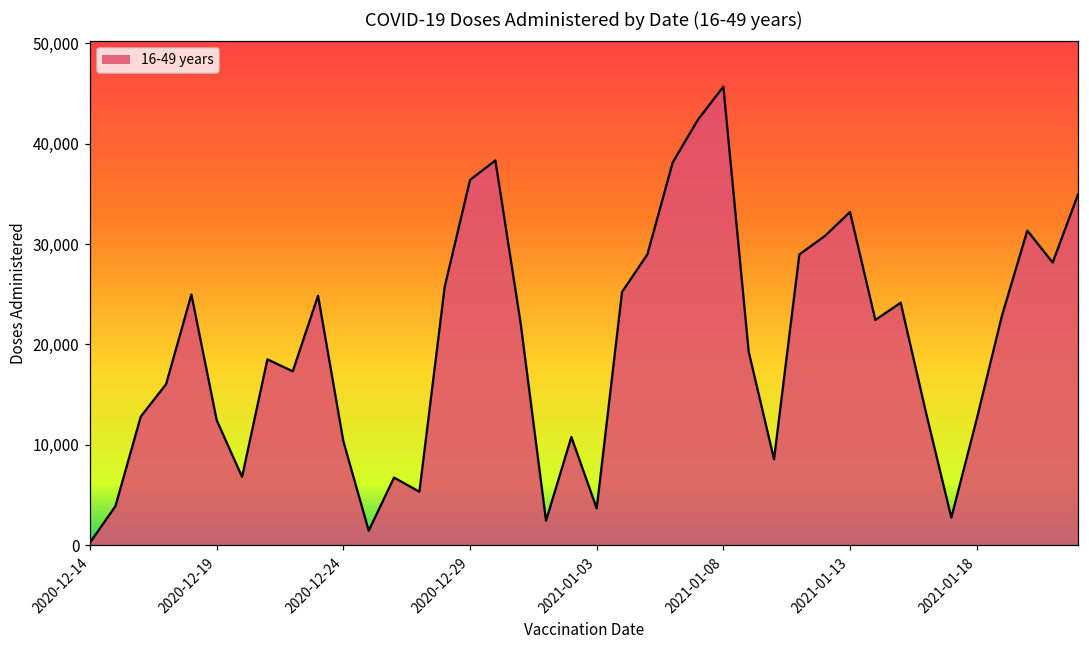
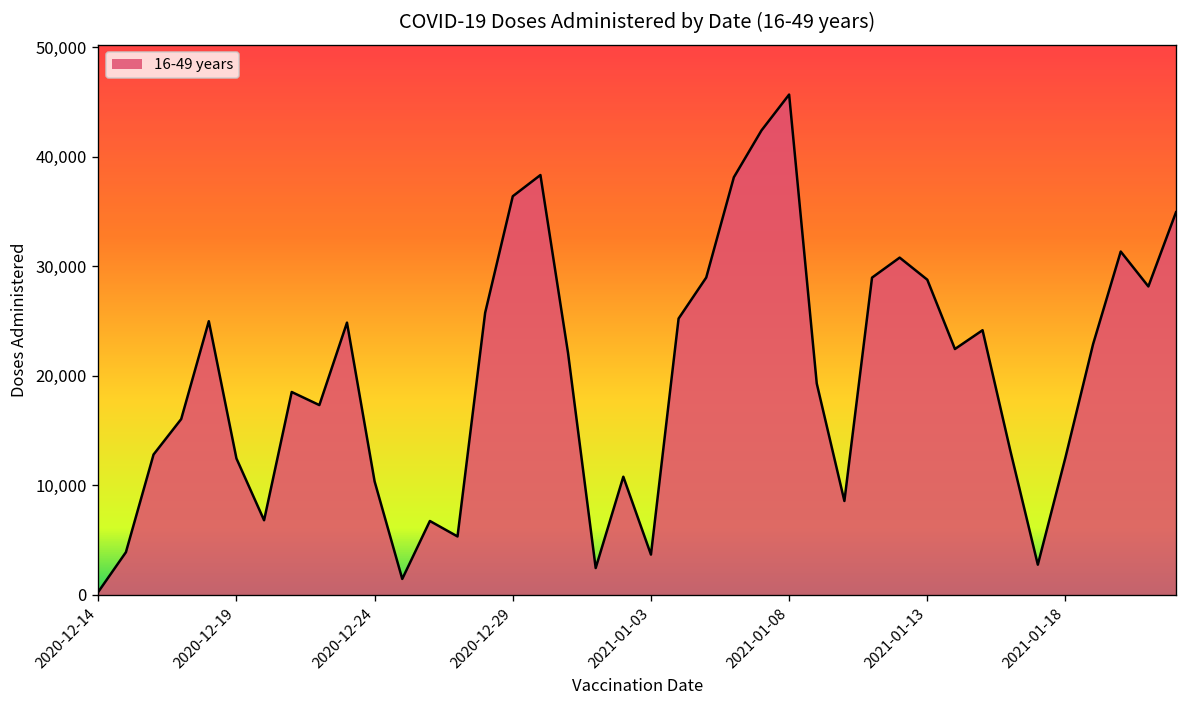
2021-01-13: 33,000 -> 29,000
